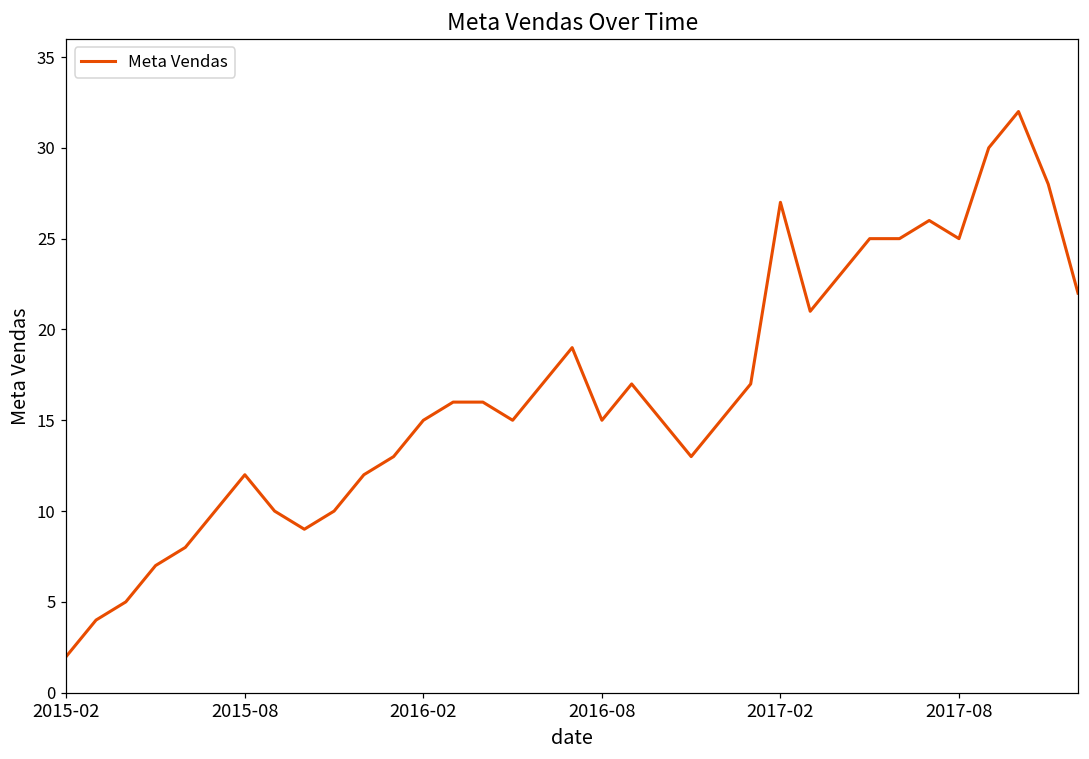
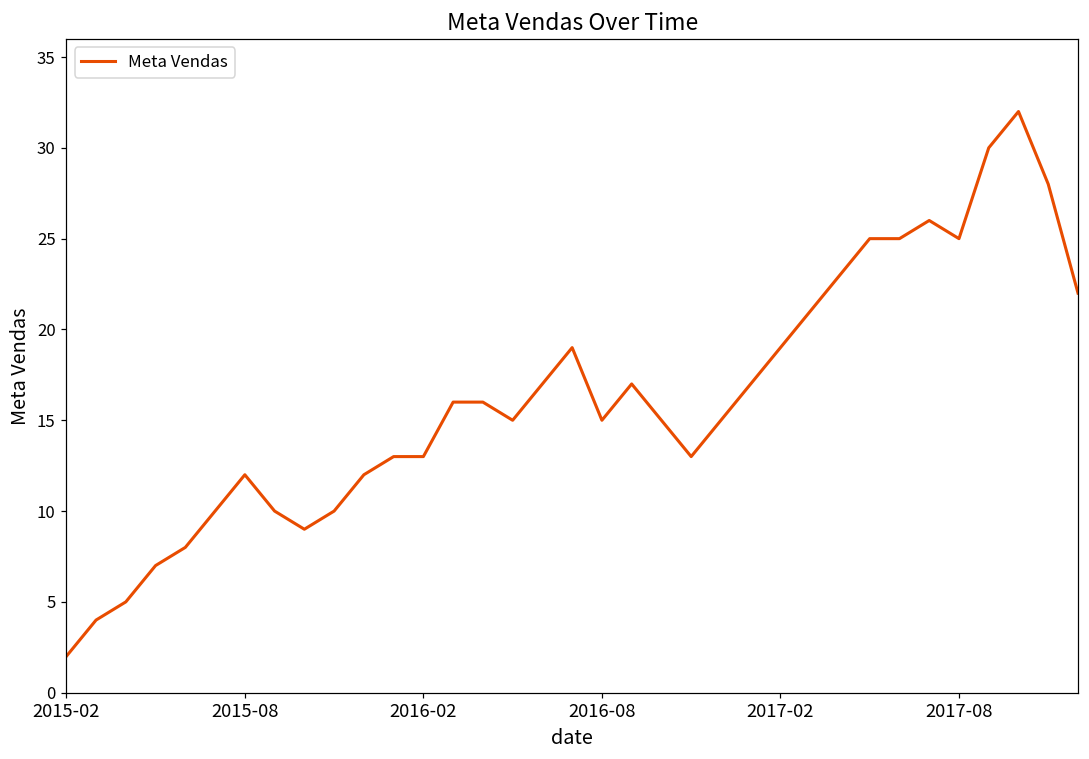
2016-02: 15 -> 13
2017-02: 27 -> 19
